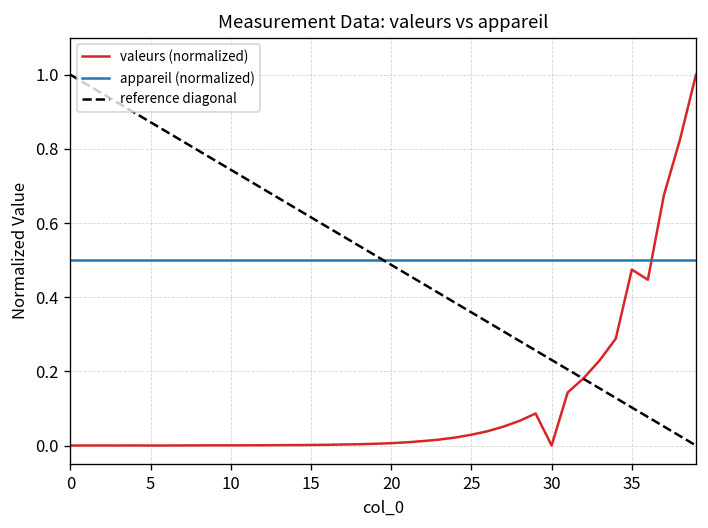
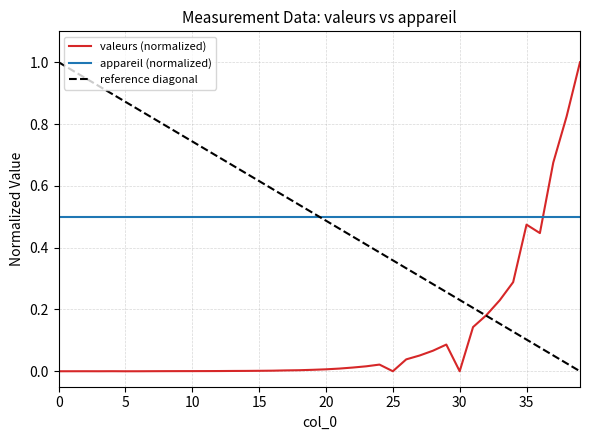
valeurs (normalized), 25: 0.03 -> 0.00
